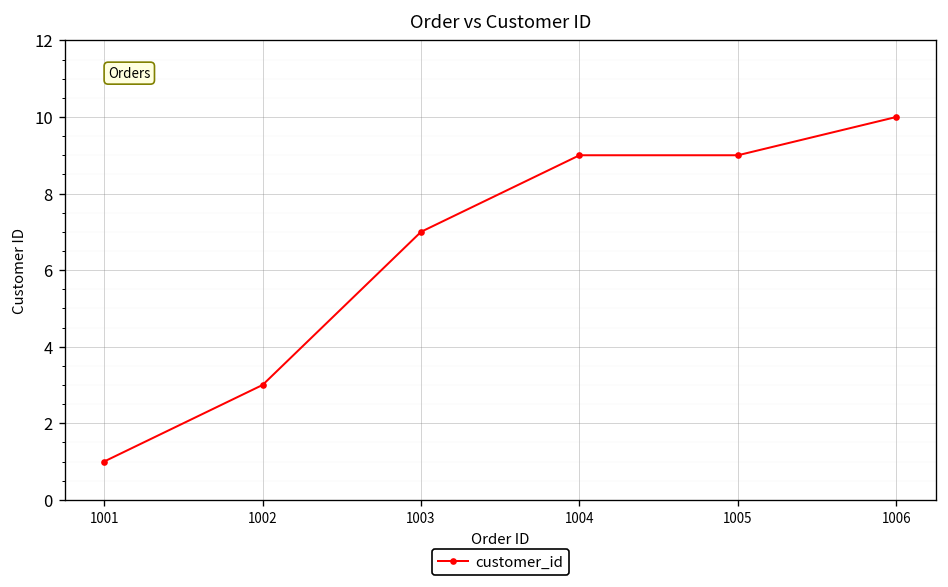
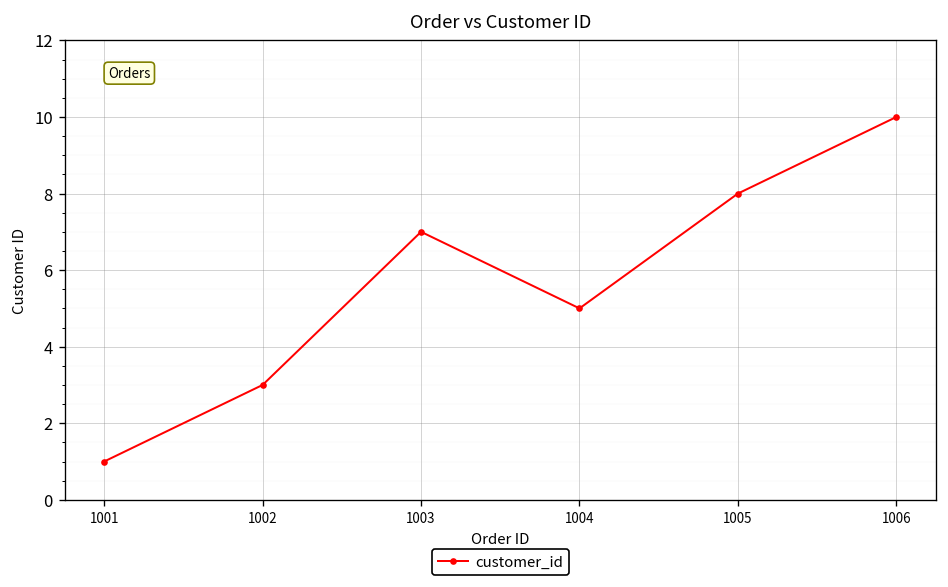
1004: 9 -> 5
1005: 9 -> 8
